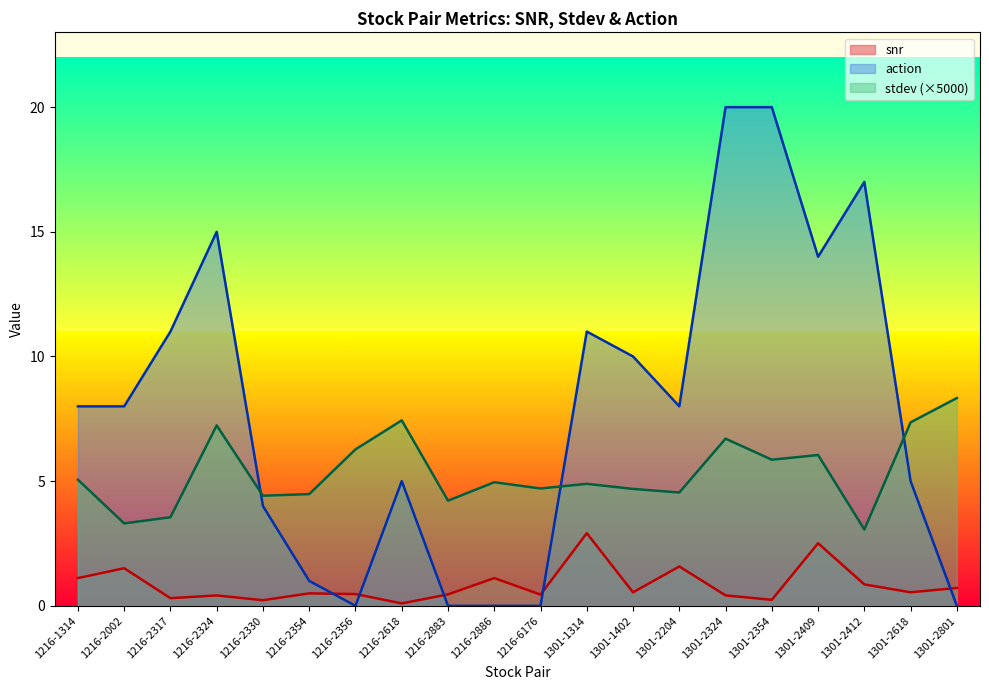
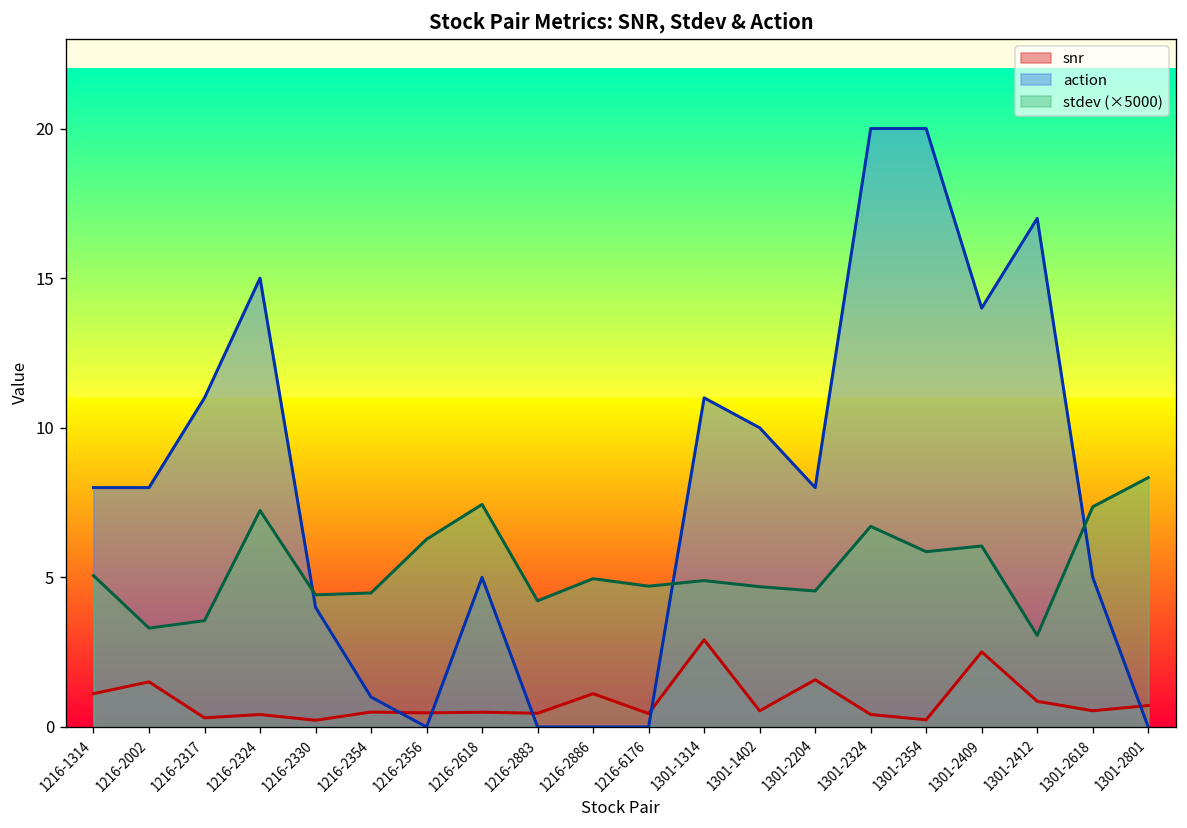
snr, 1216-2618: 0.1 -> 0.5
